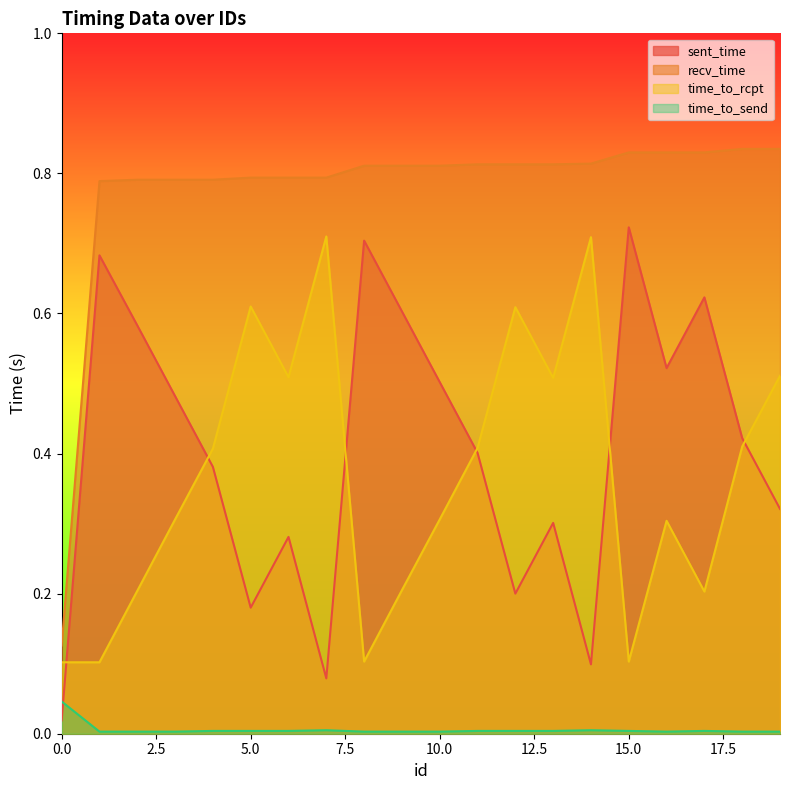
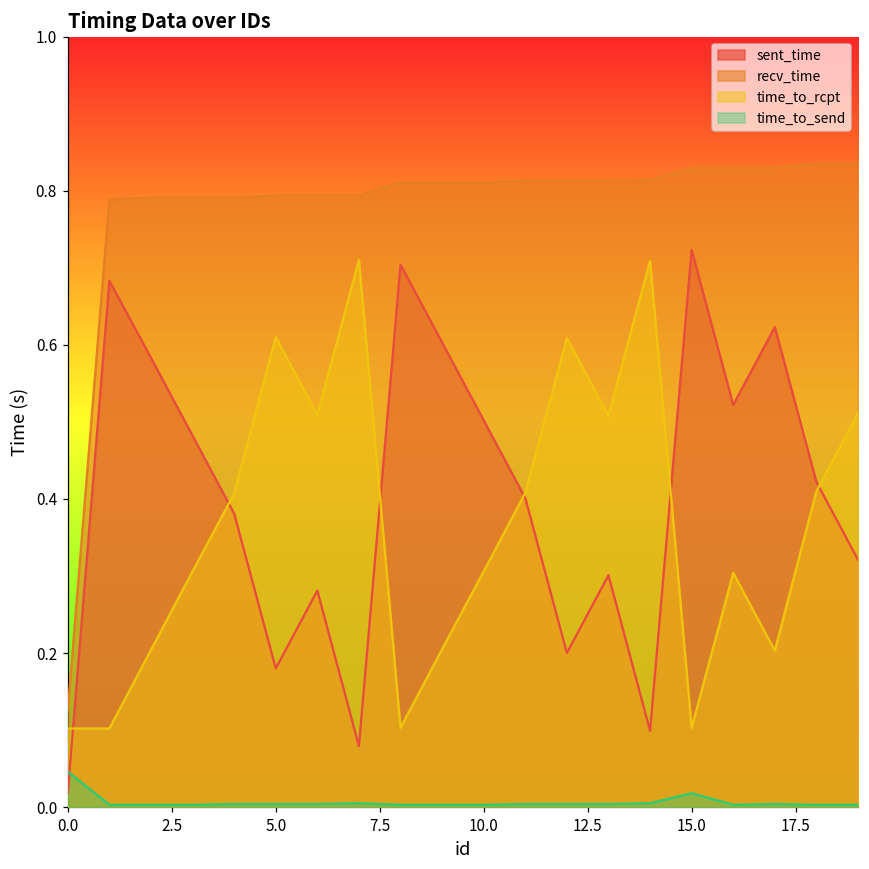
time_to_send, 15.0: 0.00 -> 0.02
